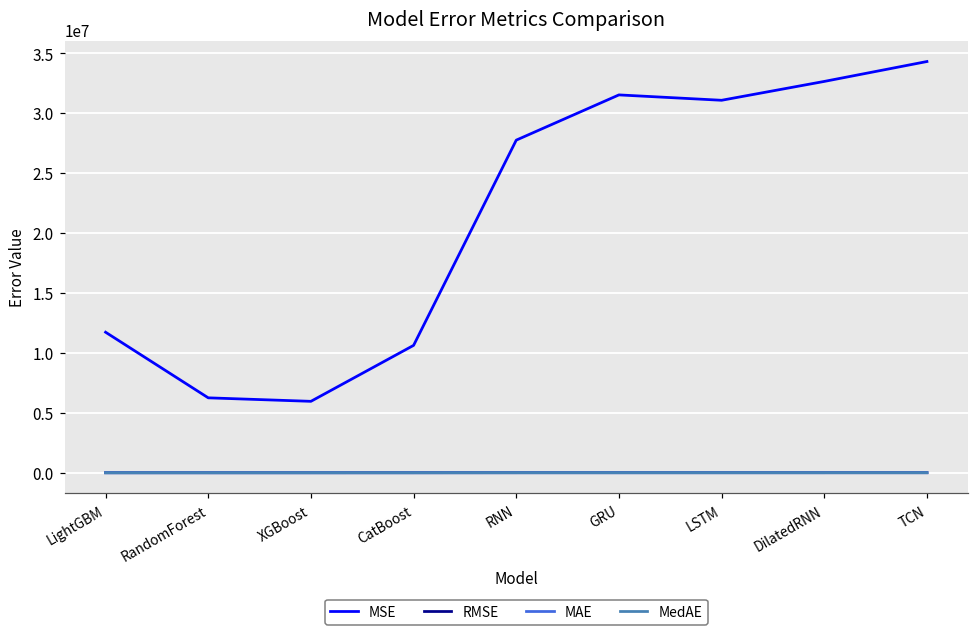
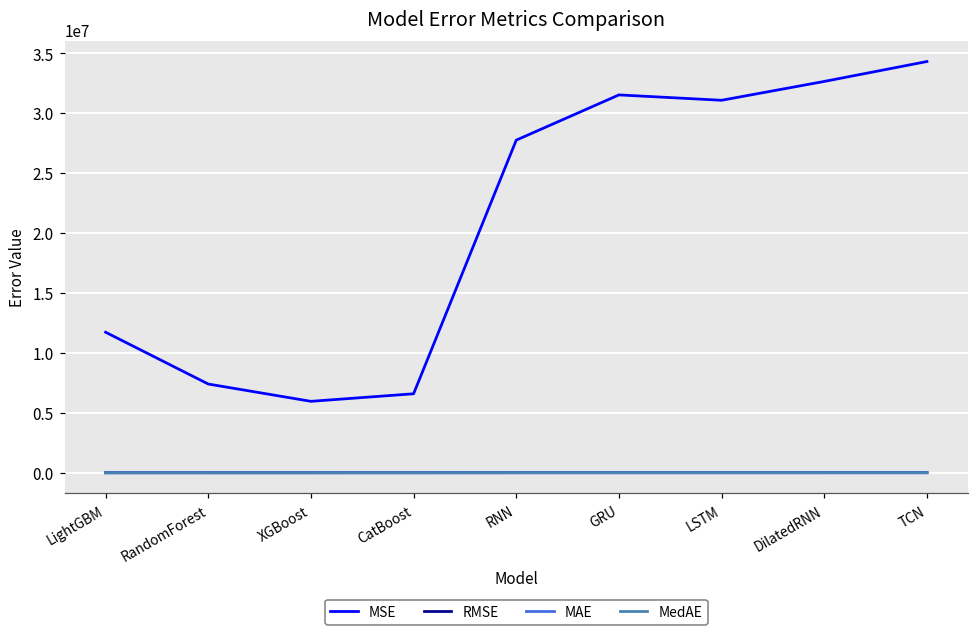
MSE, RandomForest: 6300000 -> 7400000
MSE, CatBoost: 10600000 -> 6600000
